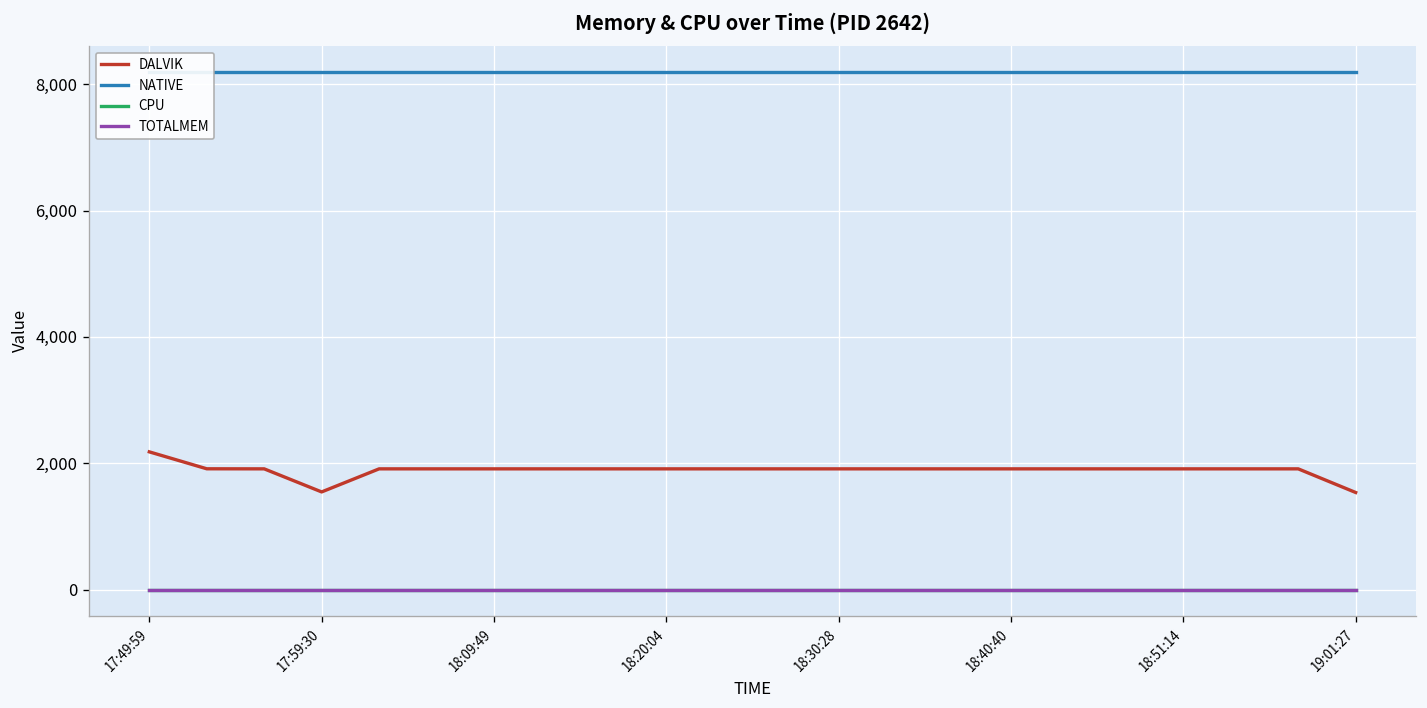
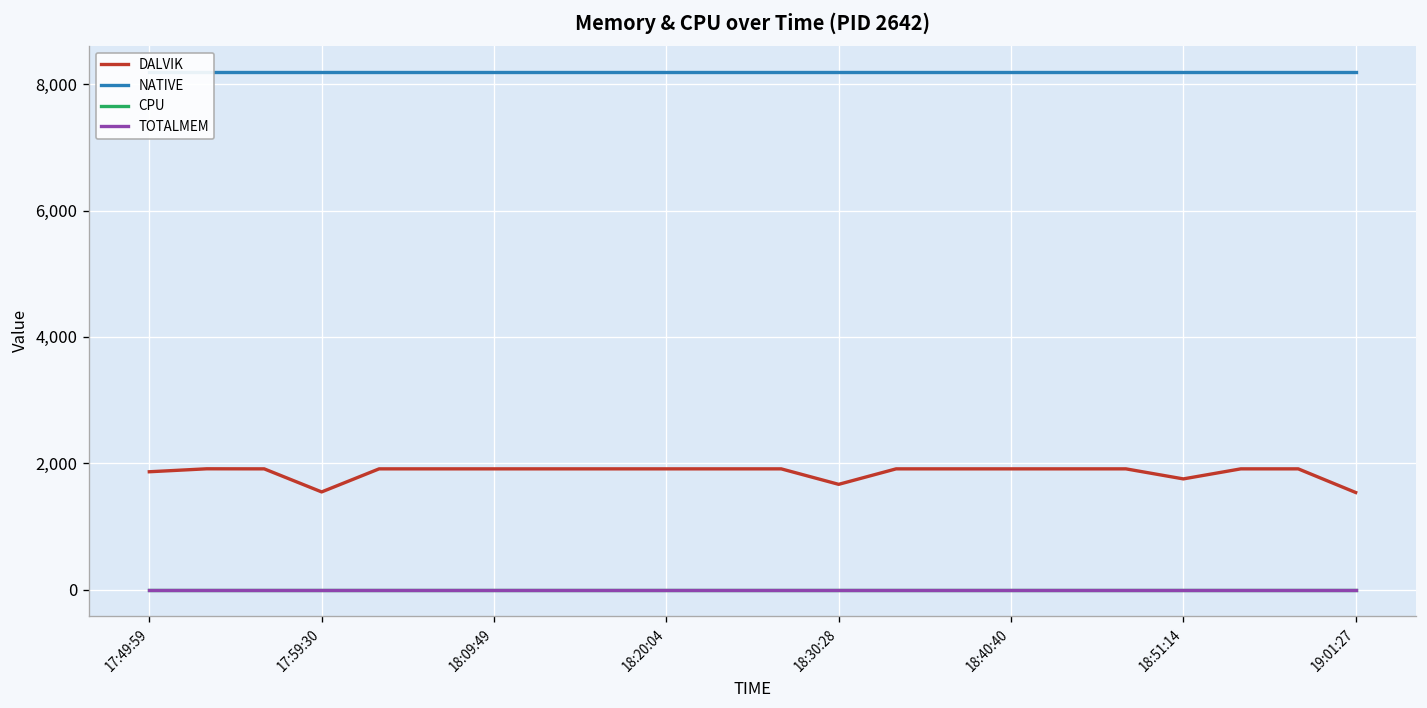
DALVIK, 17:49:59: 2,200 -> 1,900
DALVIK, 18:30:28: 1,900 -> 1,700
DALVIK, 18:51:14: 1,900 -> 1,800
